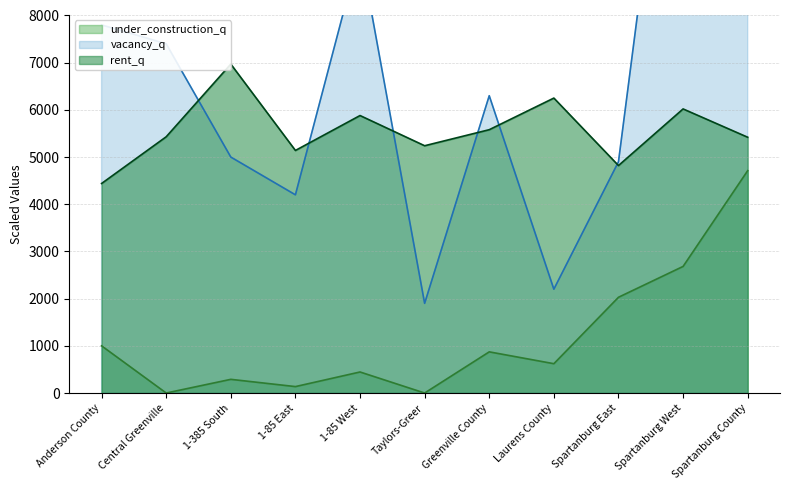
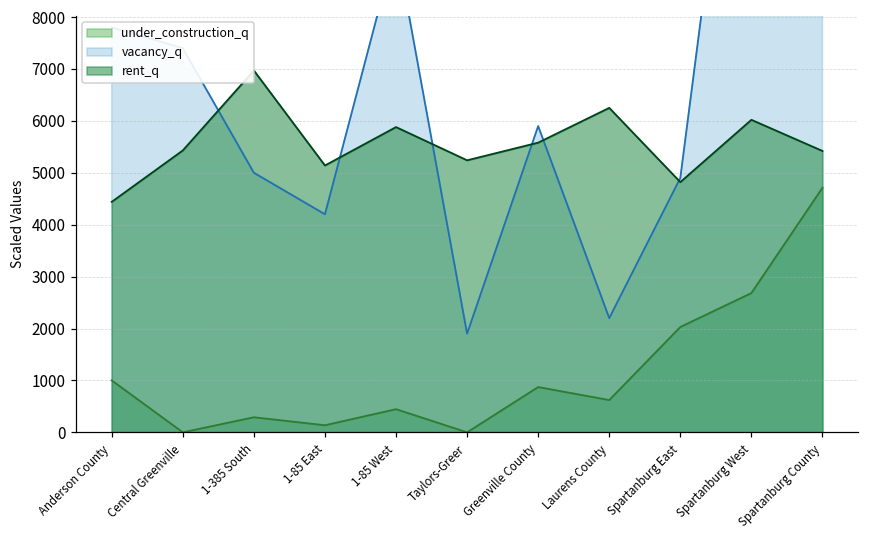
vacancy_q, Greenville County: 6300 -> 5900
